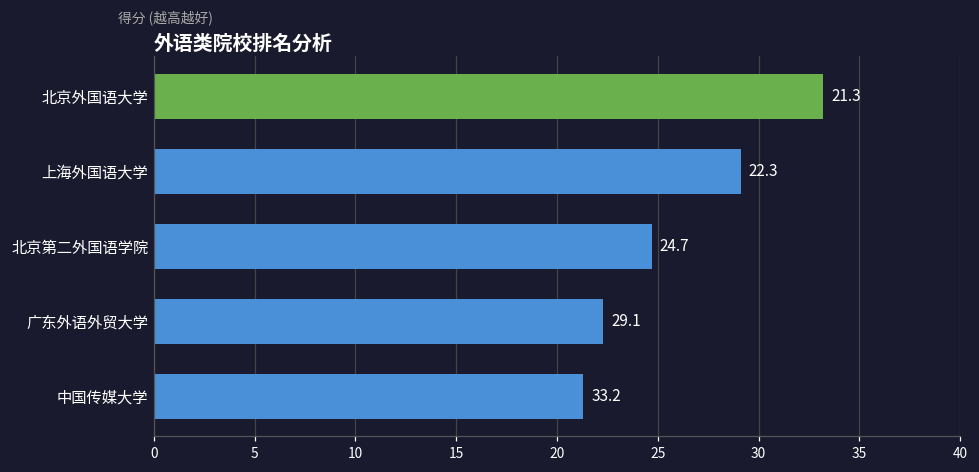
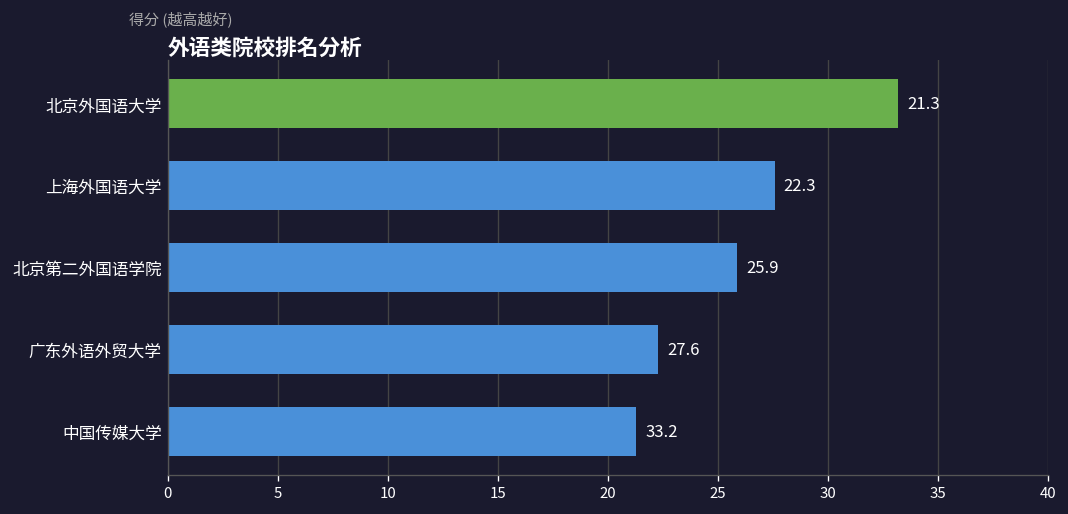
上海外国语大学: 29.1 -> 27.6
北京第二外国语学院: 24.7 -> 25.9
